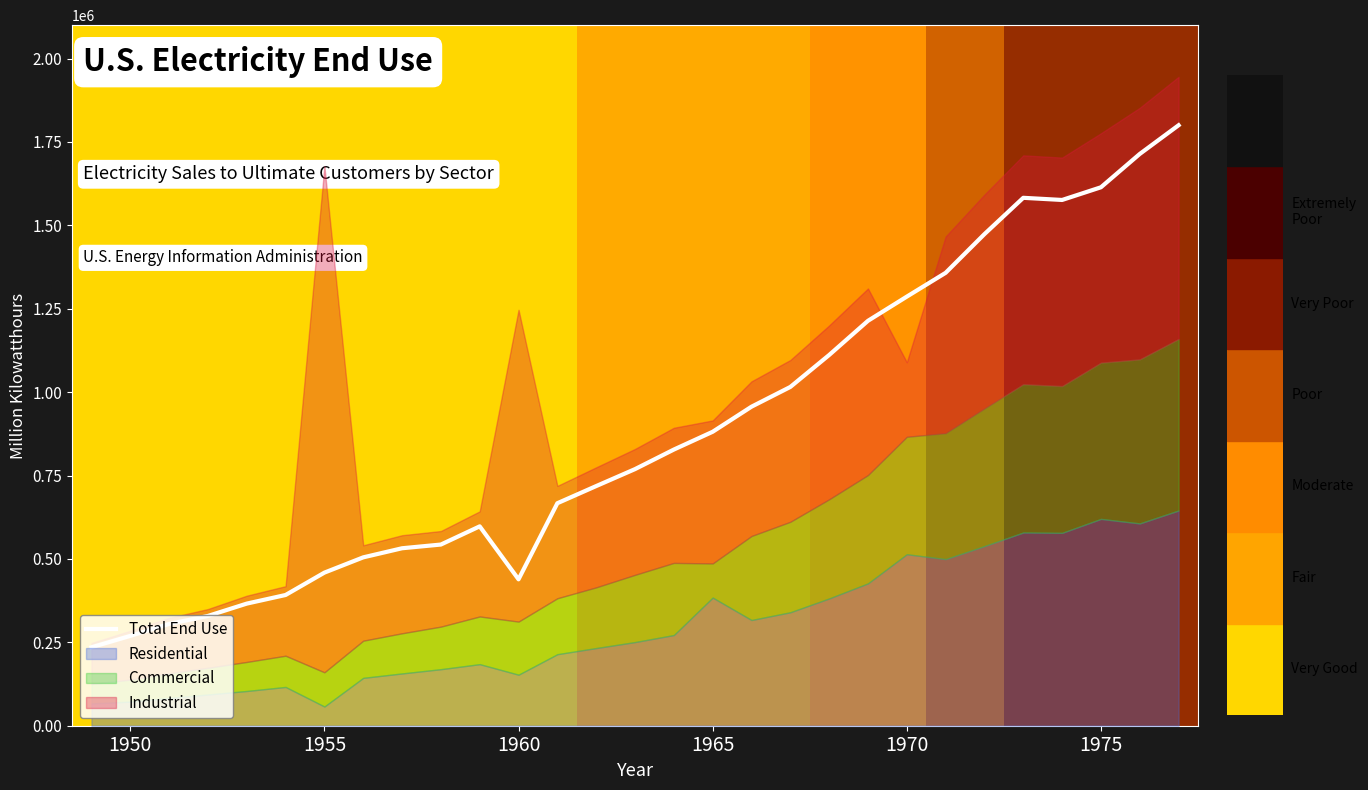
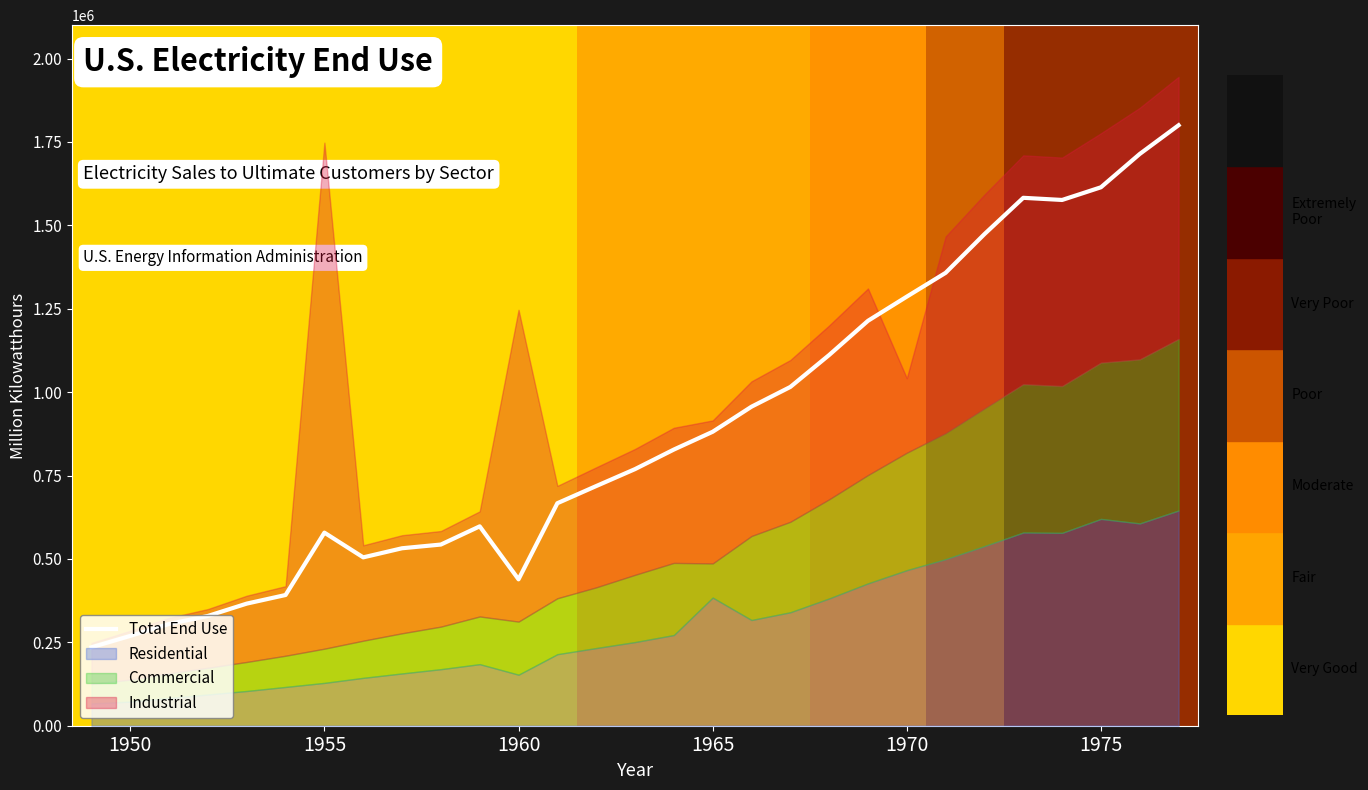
Total End Use, 1955: 460000 -> 580000
Residential, 1955: 60000 -> 130000
Residential, 1970: 510000 -> 470000
